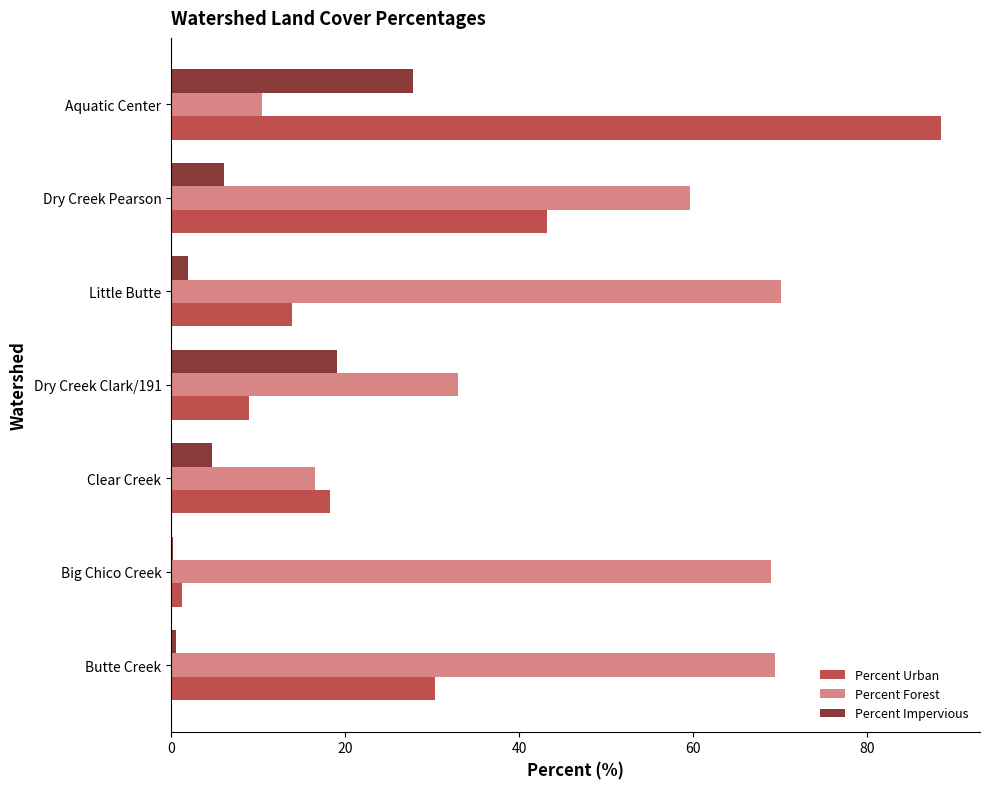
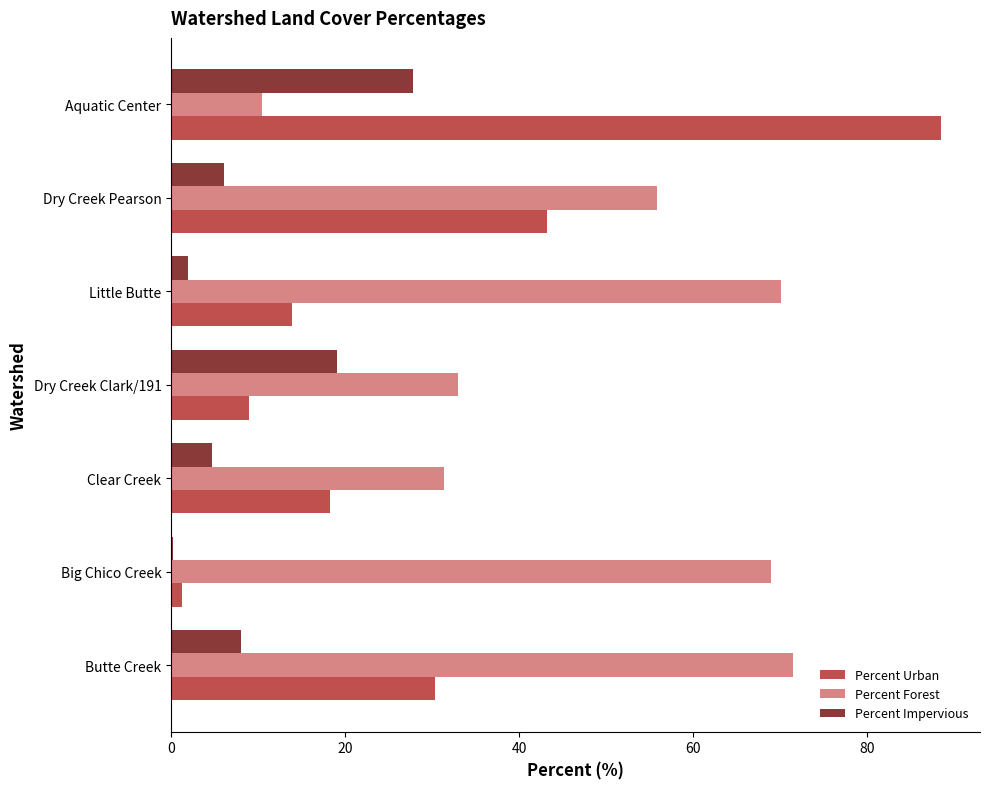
Percent Forest, Dry Creek Pearson: 60 -> 56
Percent Forest, Clear Creek: 17 -> 31
Percent Impervious, Butte Creek: 1 -> 8
Percent Forest, Butte Creek: 69 -> 71
